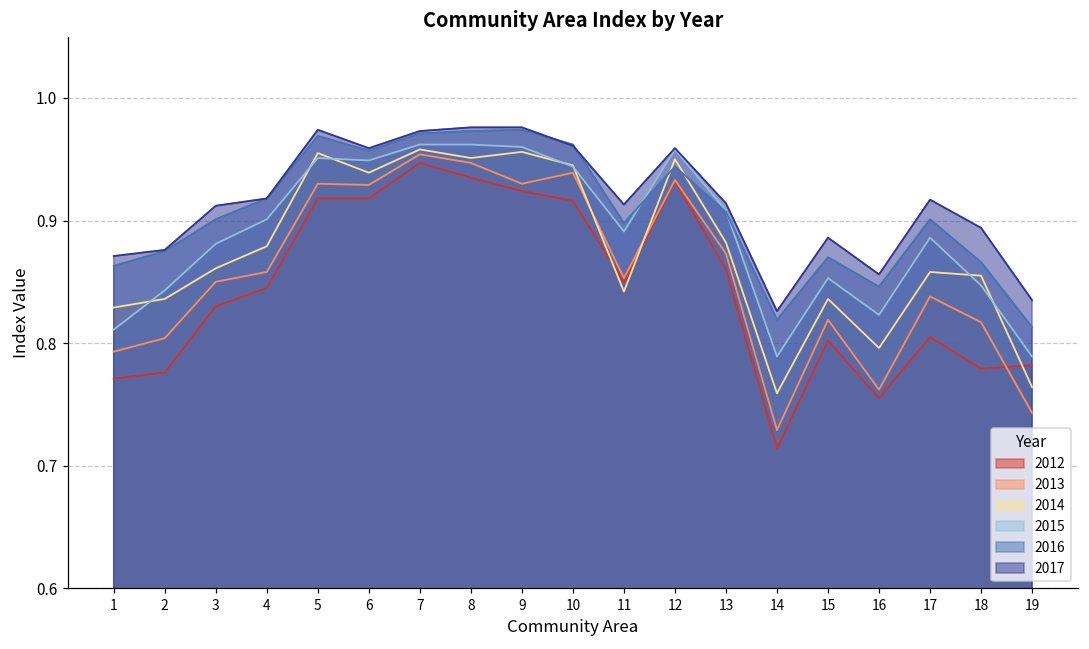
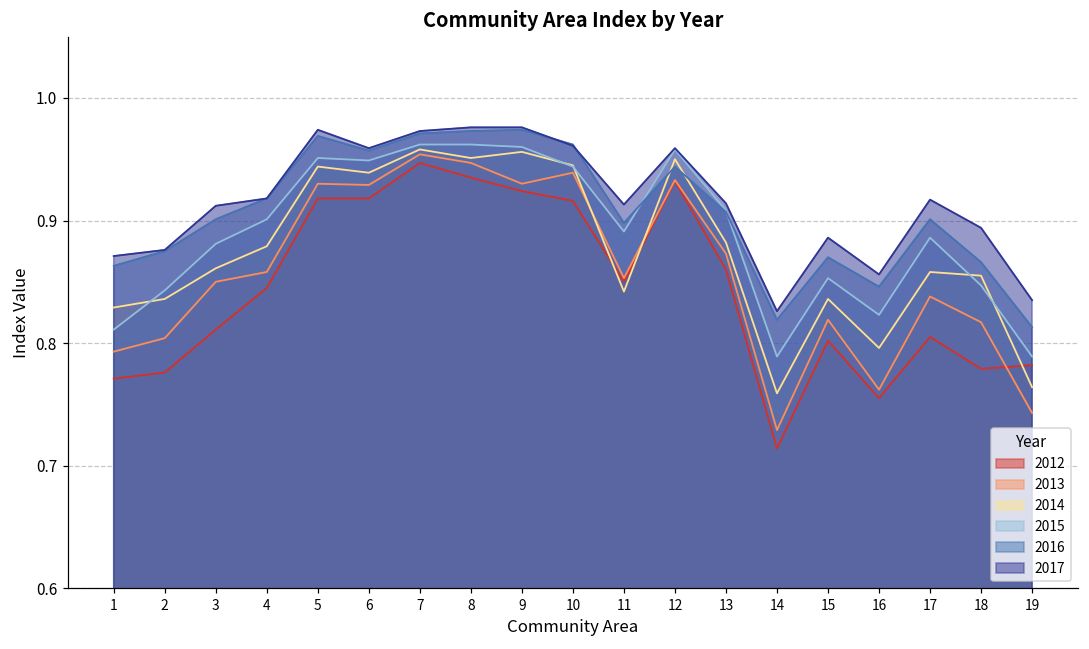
2012, 3: 0.830 -> 0.811
2014, 5: 0.955 -> 0.944
